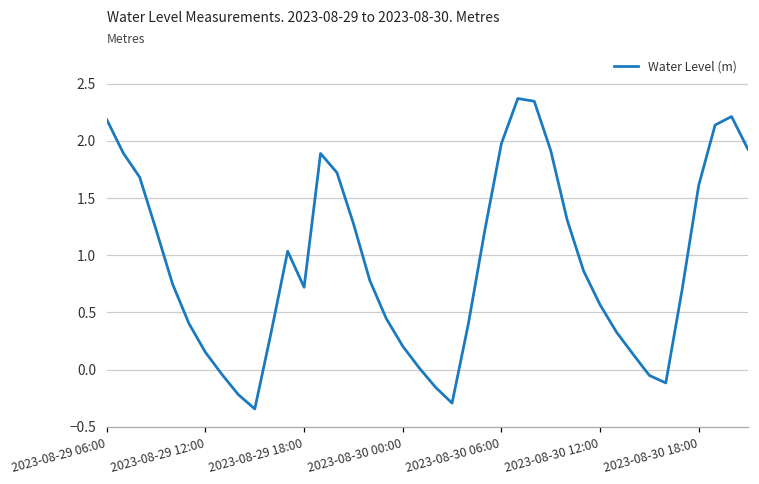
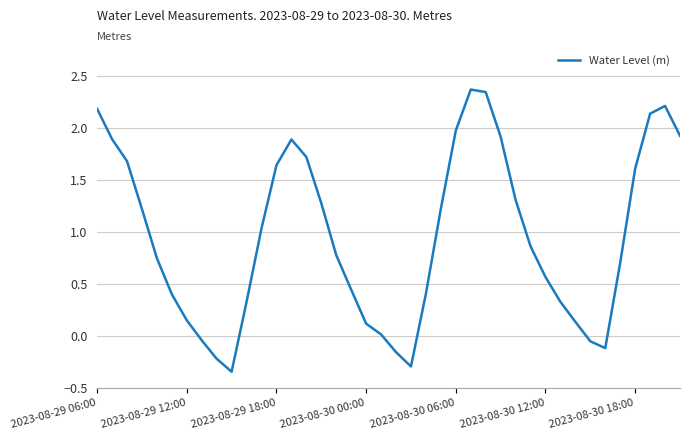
2023-08-29 18:00: 0.72 -> 1.64
2023-08-30 00:00: 0.20 -> 0.12
